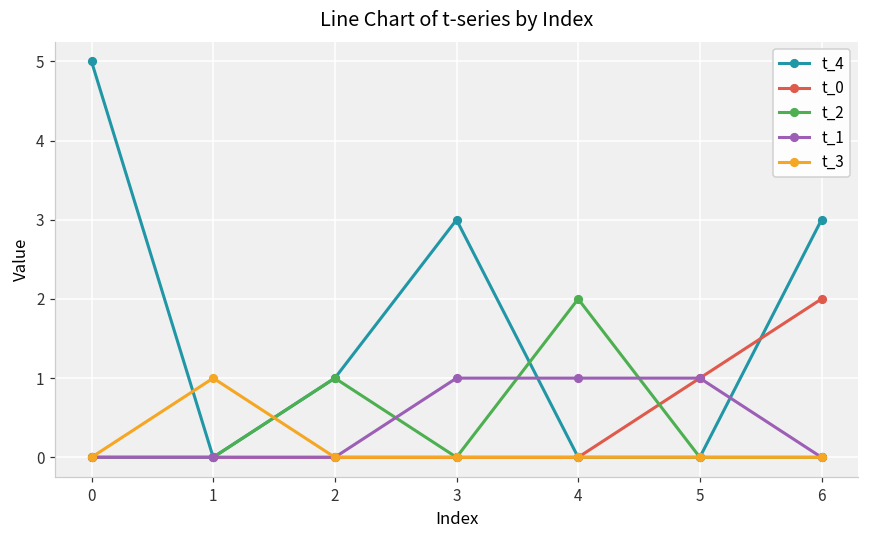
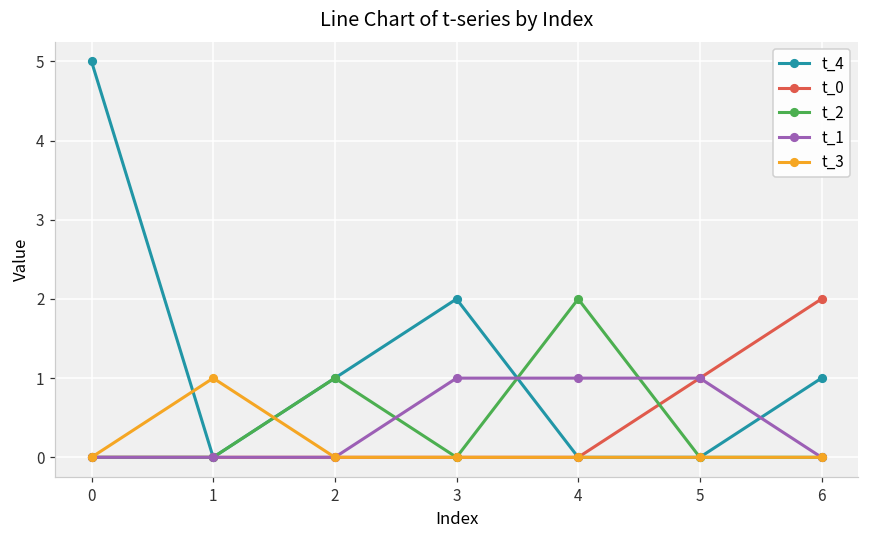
t_4, 3: 3 -> 2
t_4, 6: 3 -> 1
